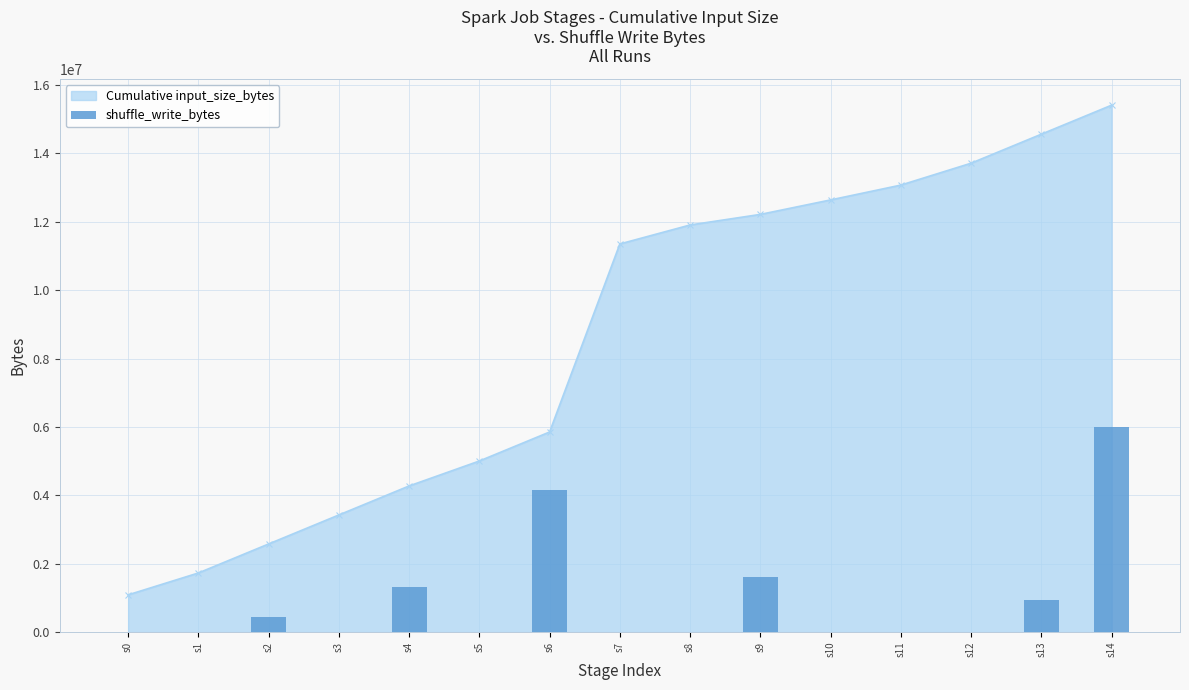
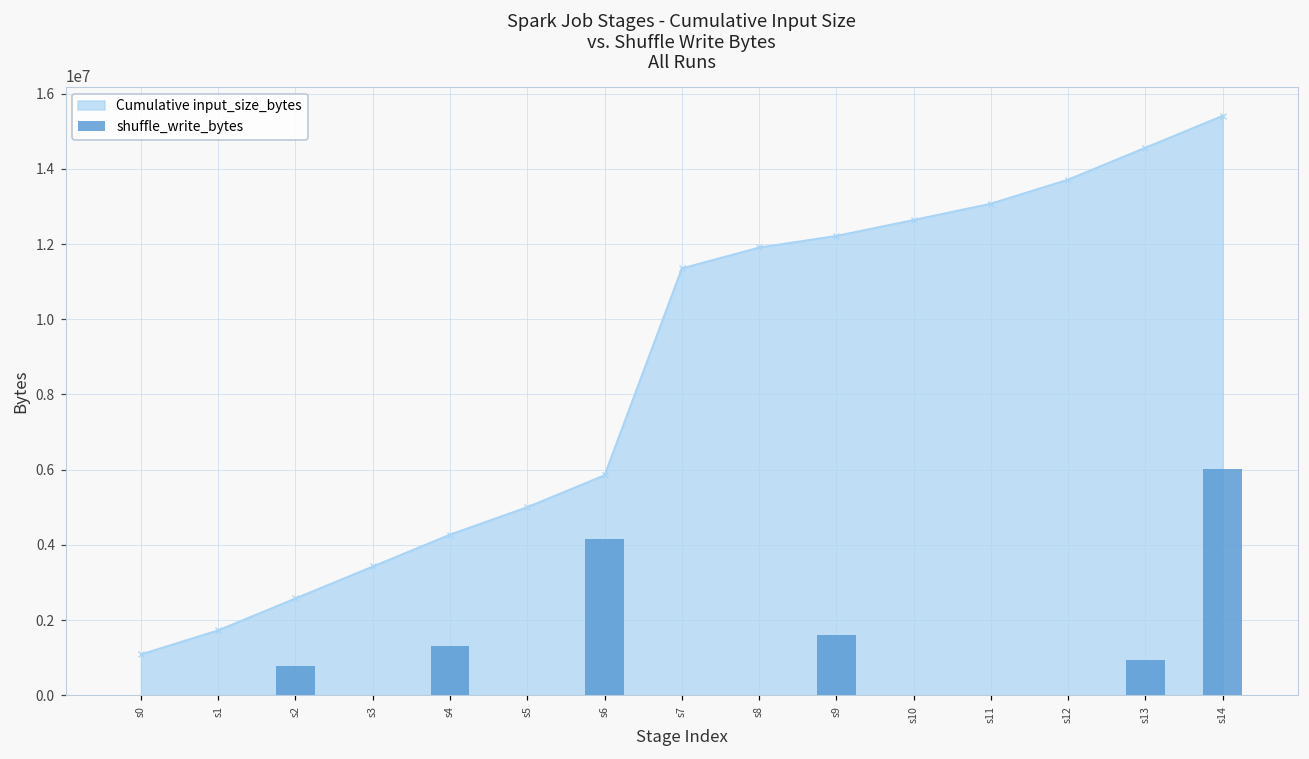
shuffle_write_bytes, s2: 400000 -> 800000
